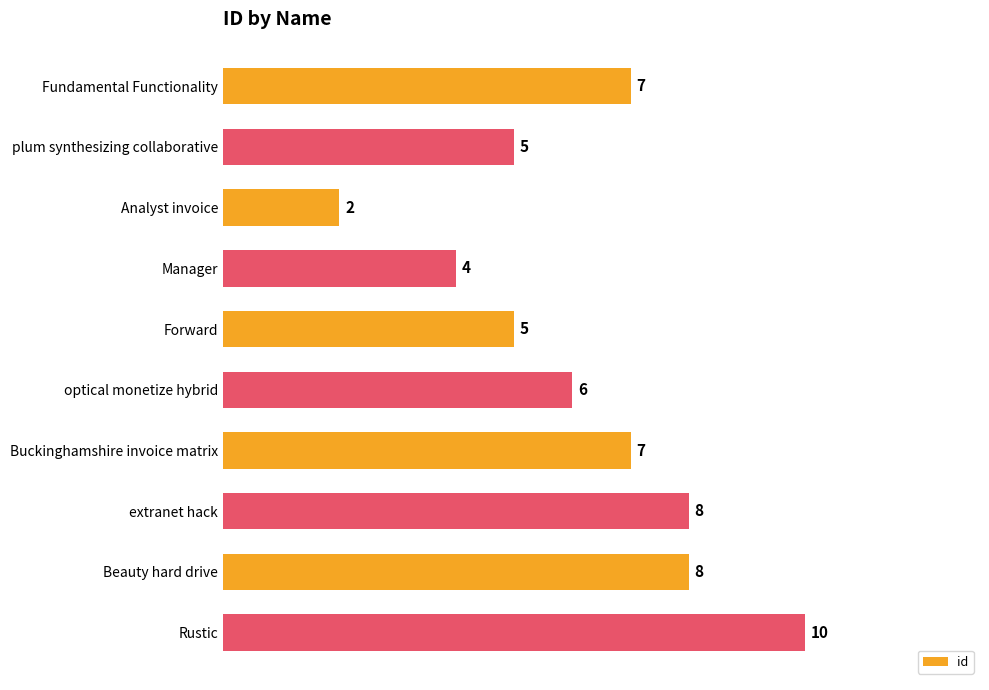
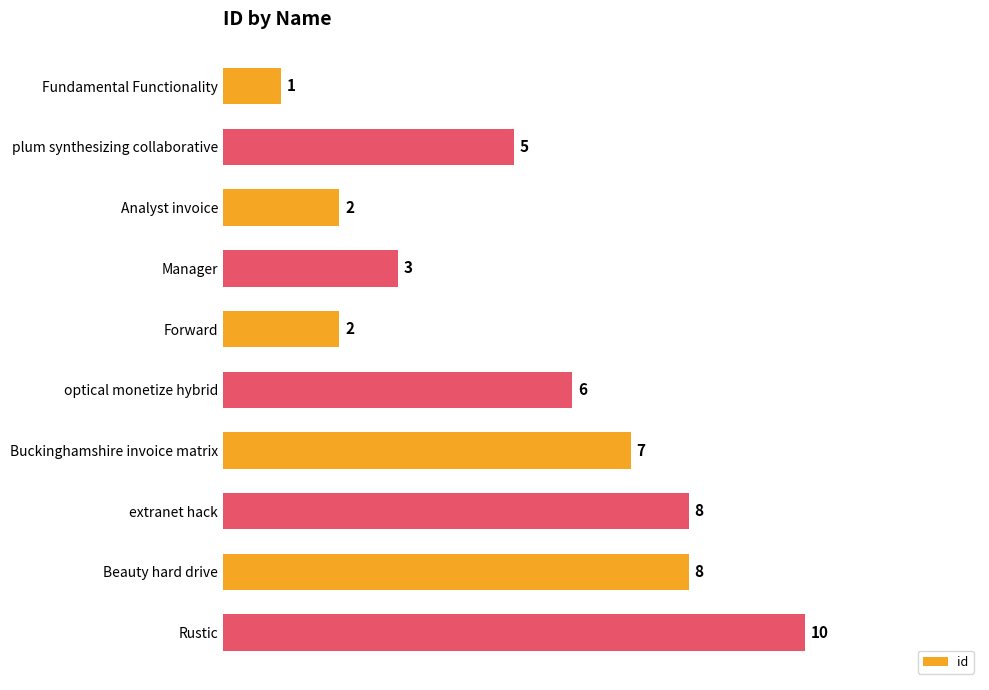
Fundamental Functionality: 7 -> 1
Manager: 4 -> 3
Forward: 5 -> 2
